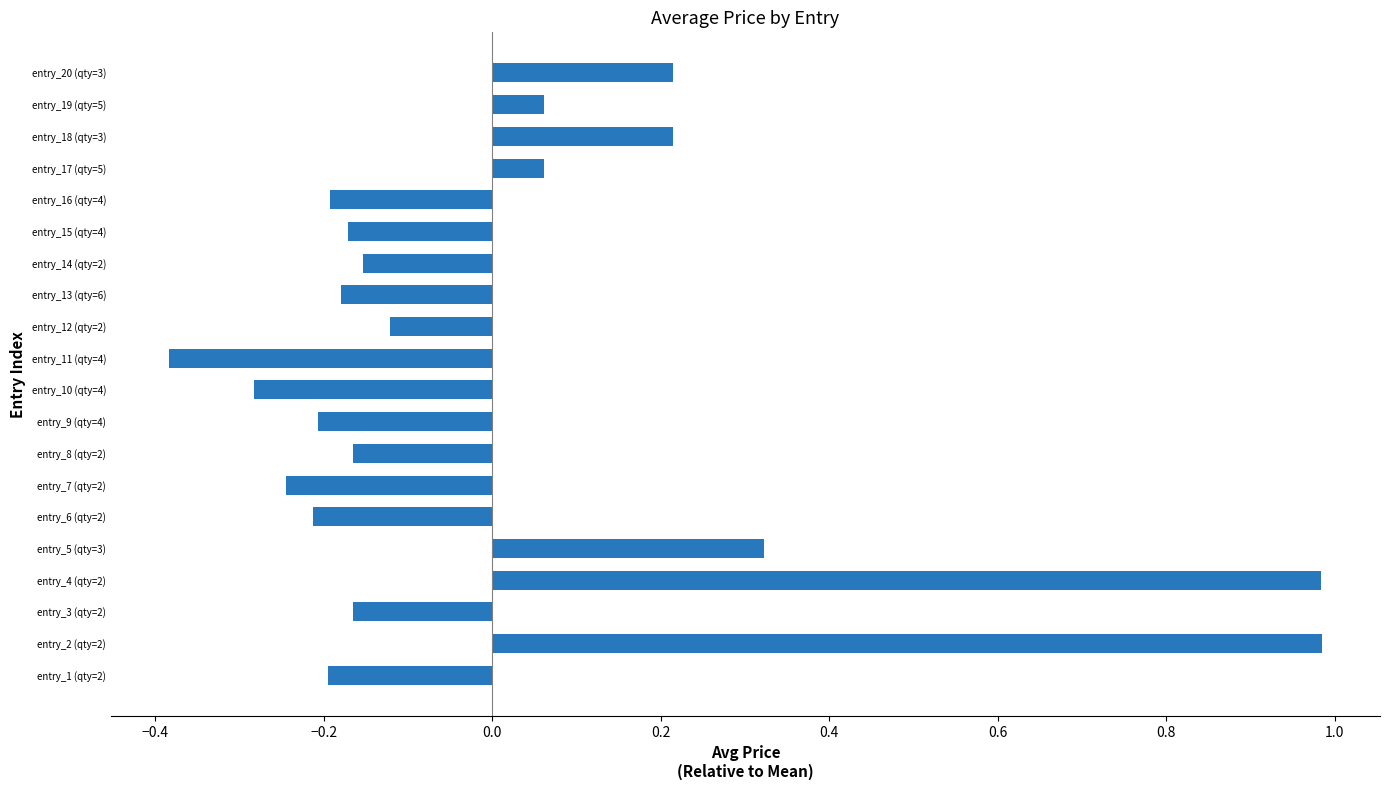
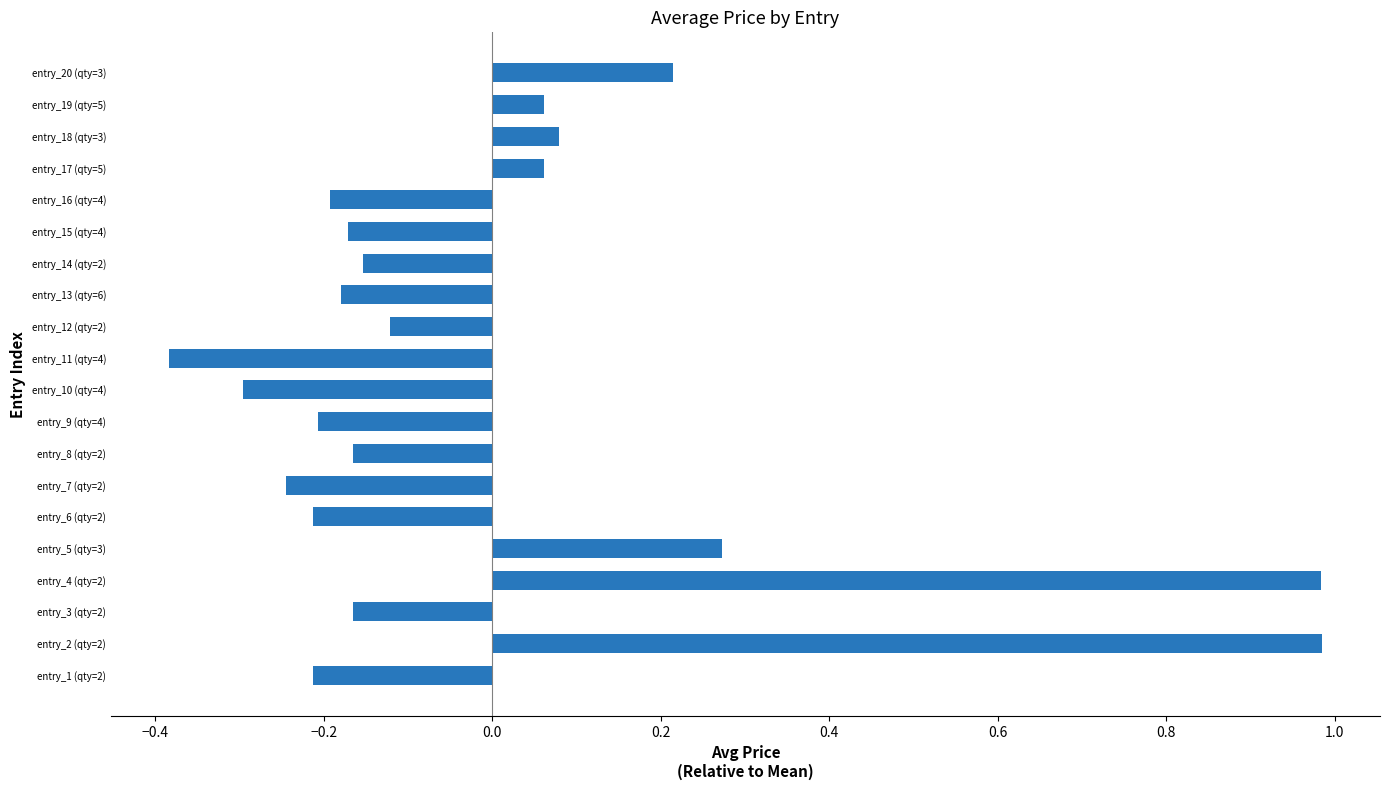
entry_18 (qty=3): 0.21 -> 0.08
entry_10 (qty=4): -0.28 -> -0.30
entry_5 (qty=3): 0.32 -> 0.27
entry_1 (qty=2): -0.20 -> -0.21
